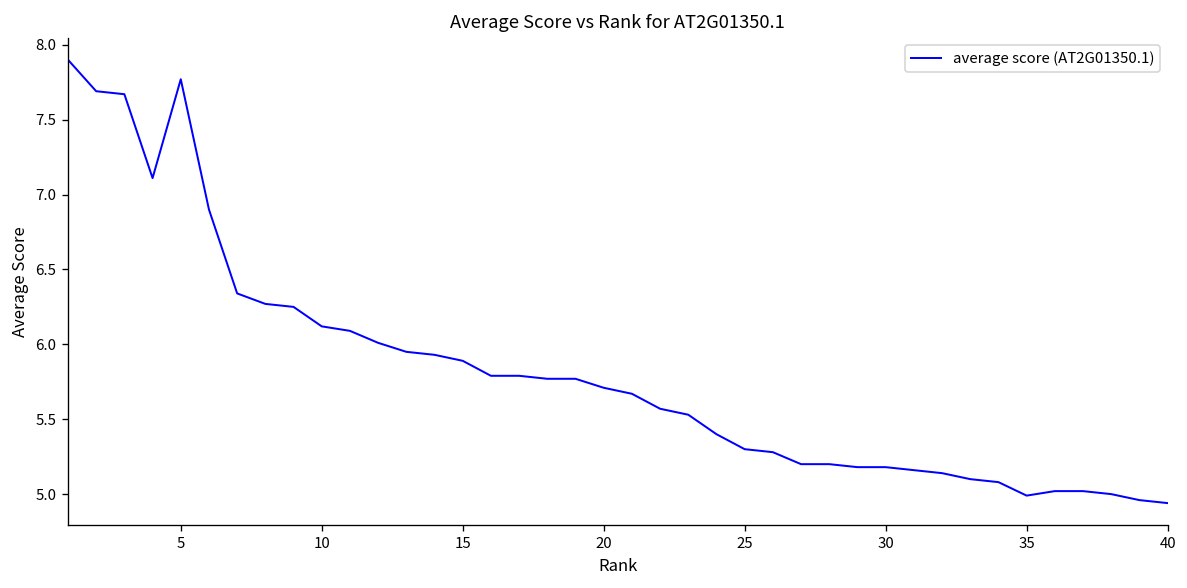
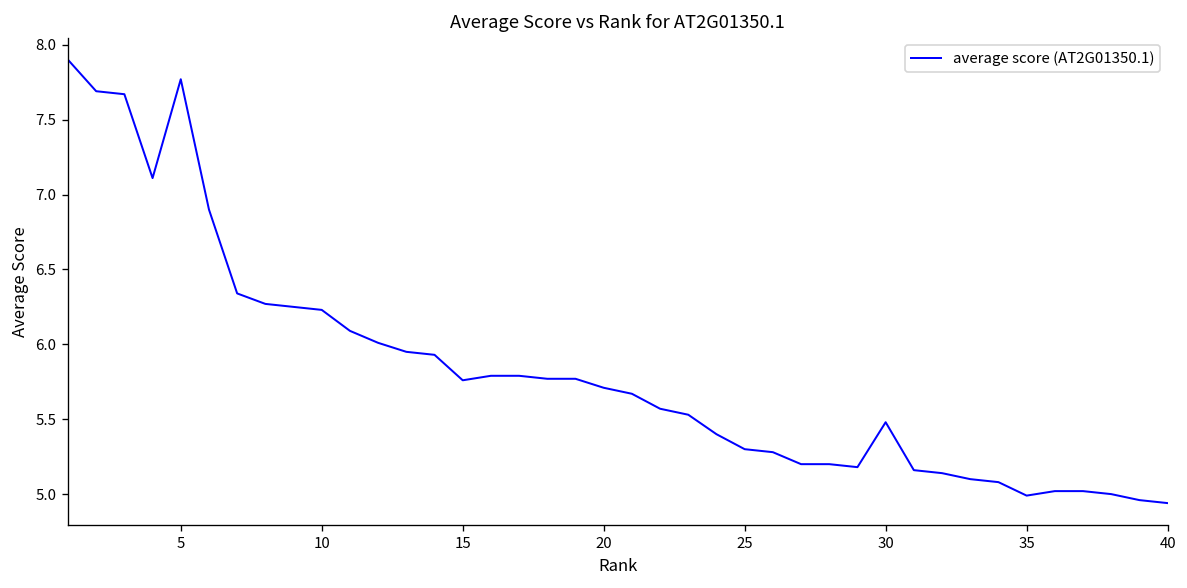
10: 6.12 -> 6.23
15: 5.89 -> 5.76
30: 5.18 -> 5.48
